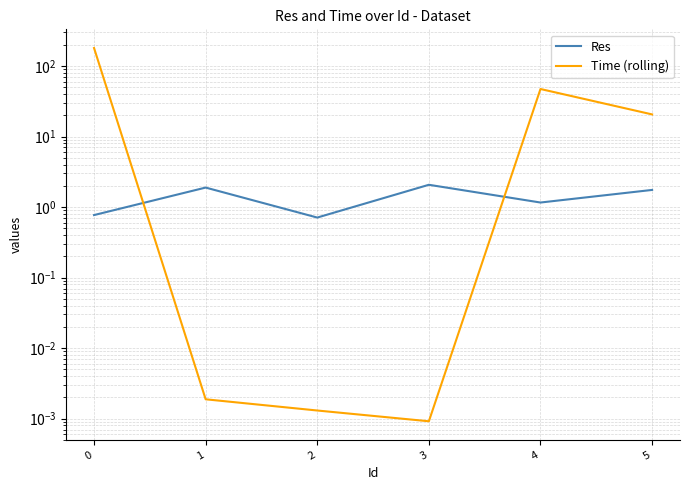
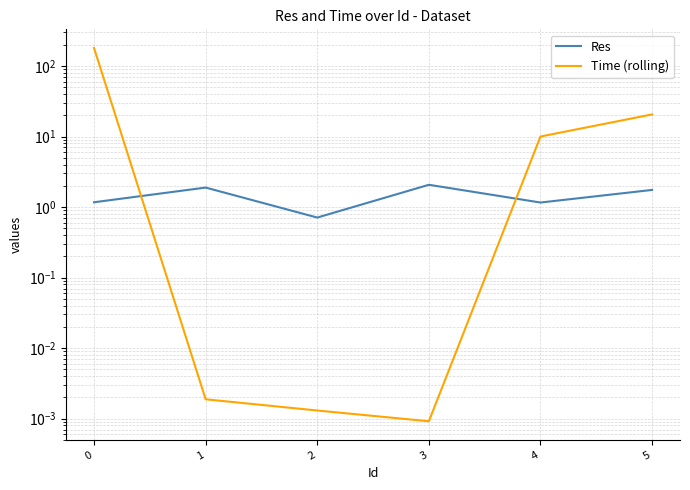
Res, 0: 0.8 -> 1.2
Time (rolling), 4: 50 -> 10
